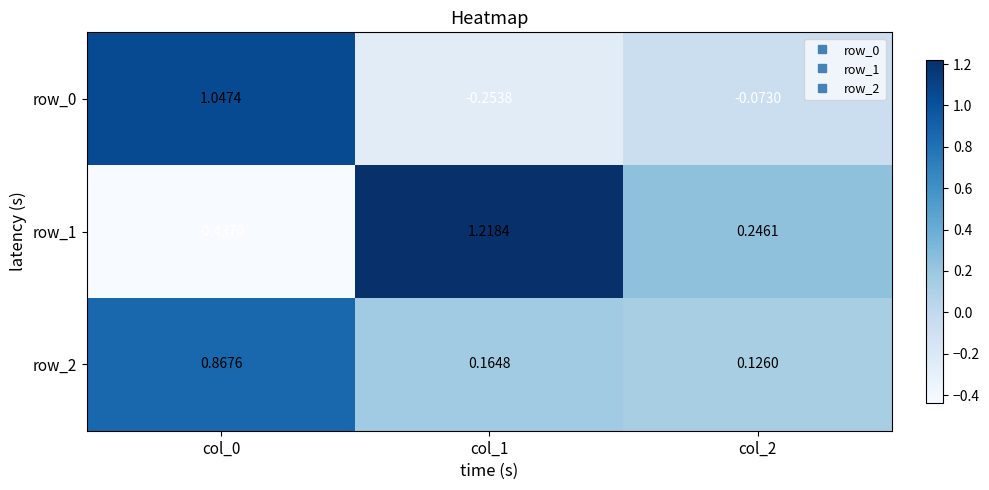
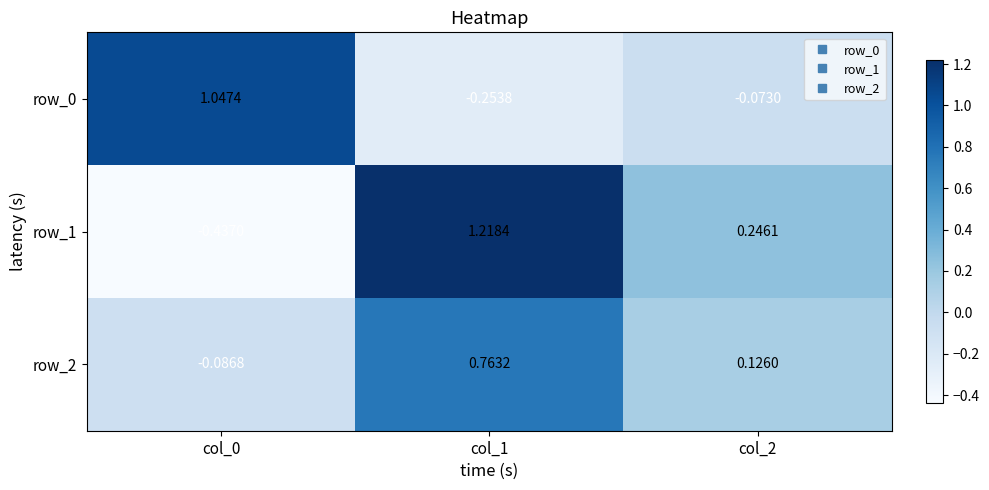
row_2, col_0: 0.8676 -> -0.0868
row_2, col_1: 0.1648 -> 0.7632
